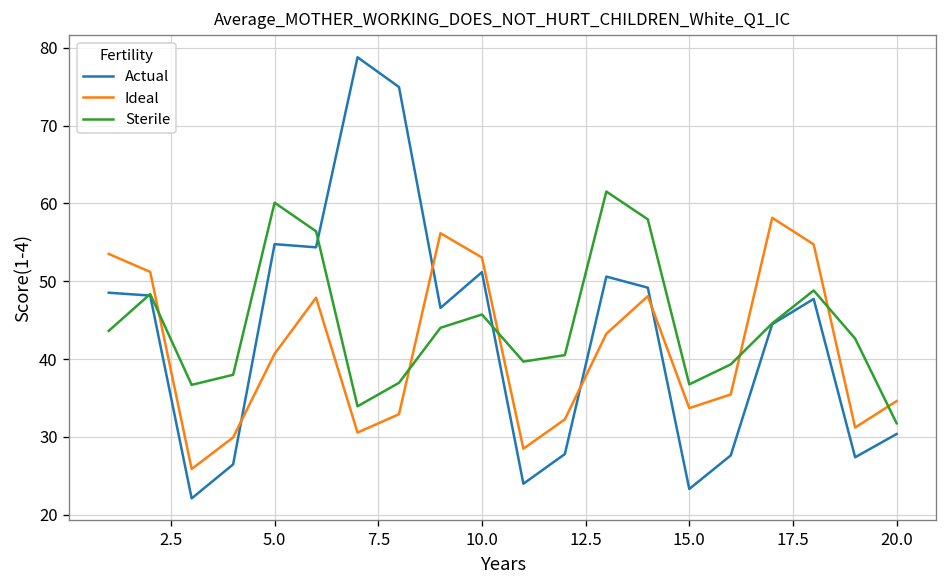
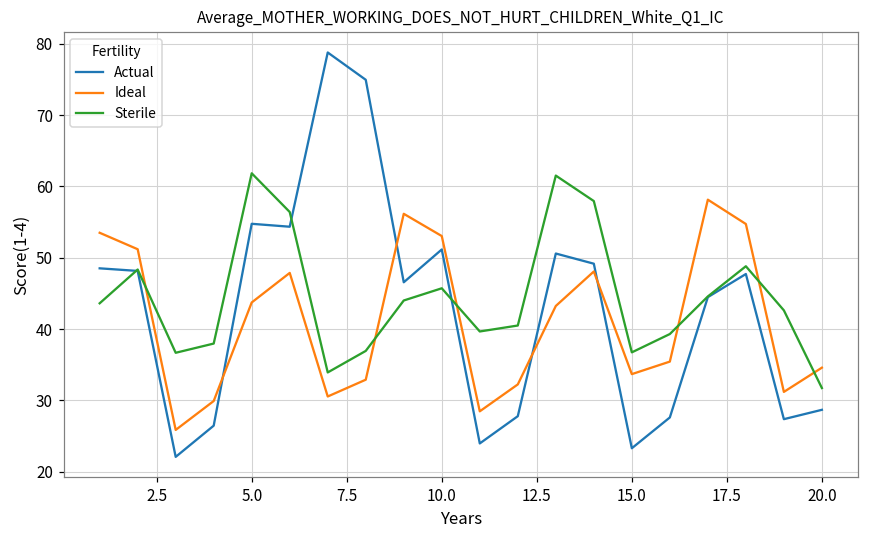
Ideal, 5.0: 41 -> 44
Sterile, 5.0: 60 -> 62
Actual, 20.0: 30 -> 29
